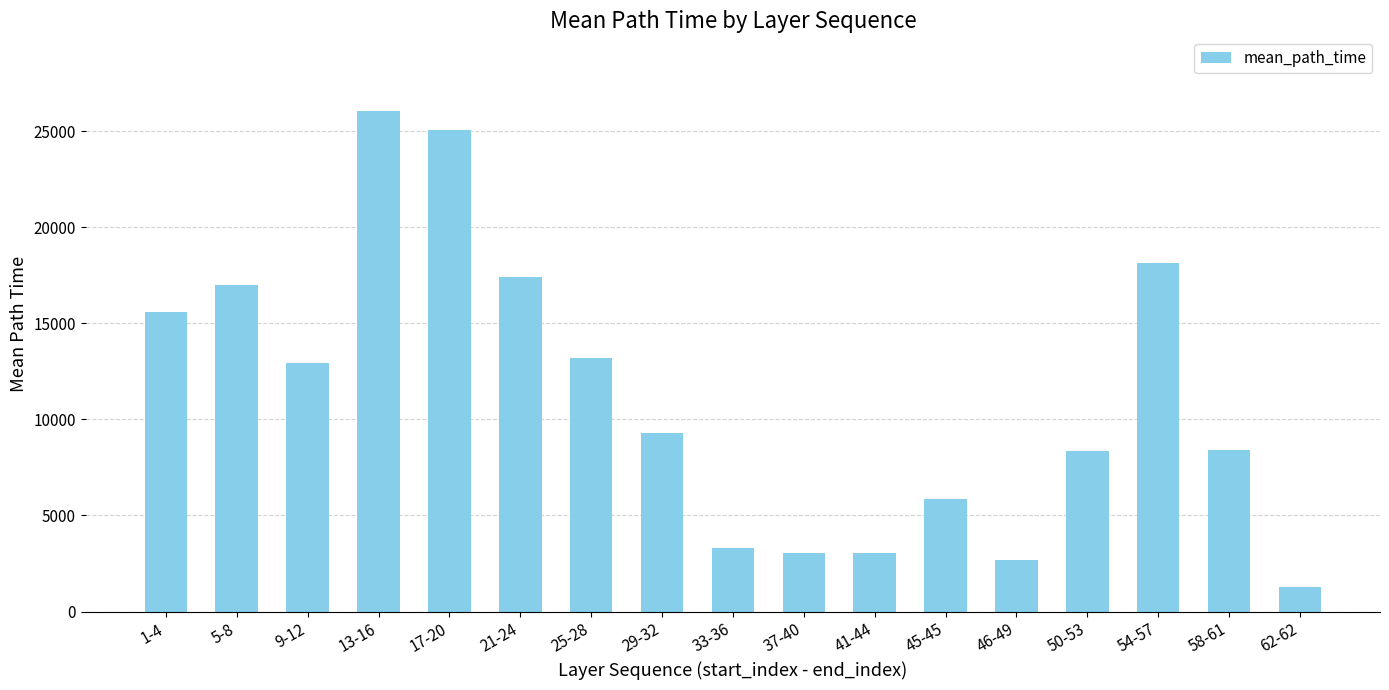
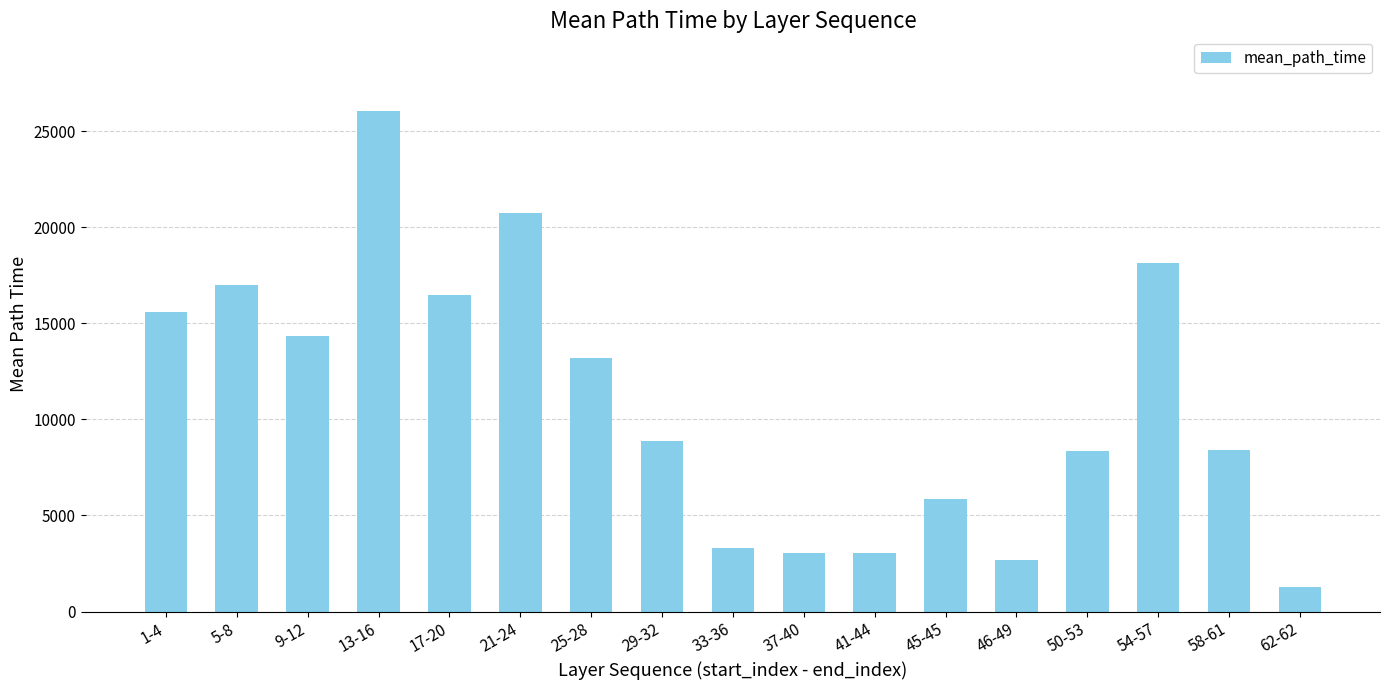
9-12: 12900 -> 14400
17-20: 25000 -> 16500
21-24: 17400 -> 20700
29-32: 9300 -> 8900
